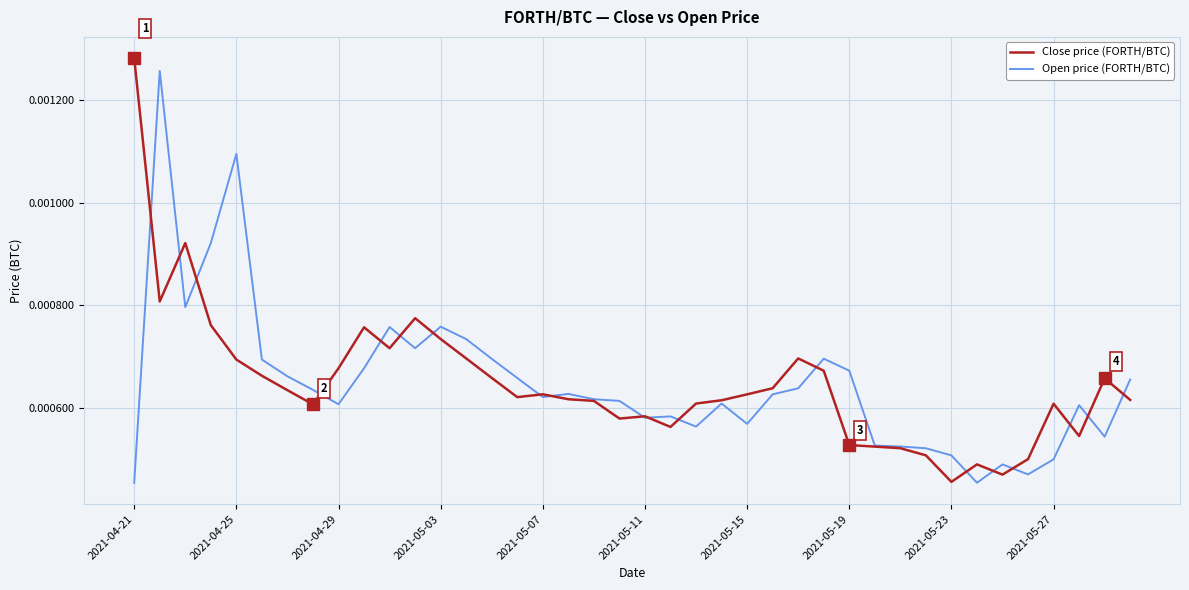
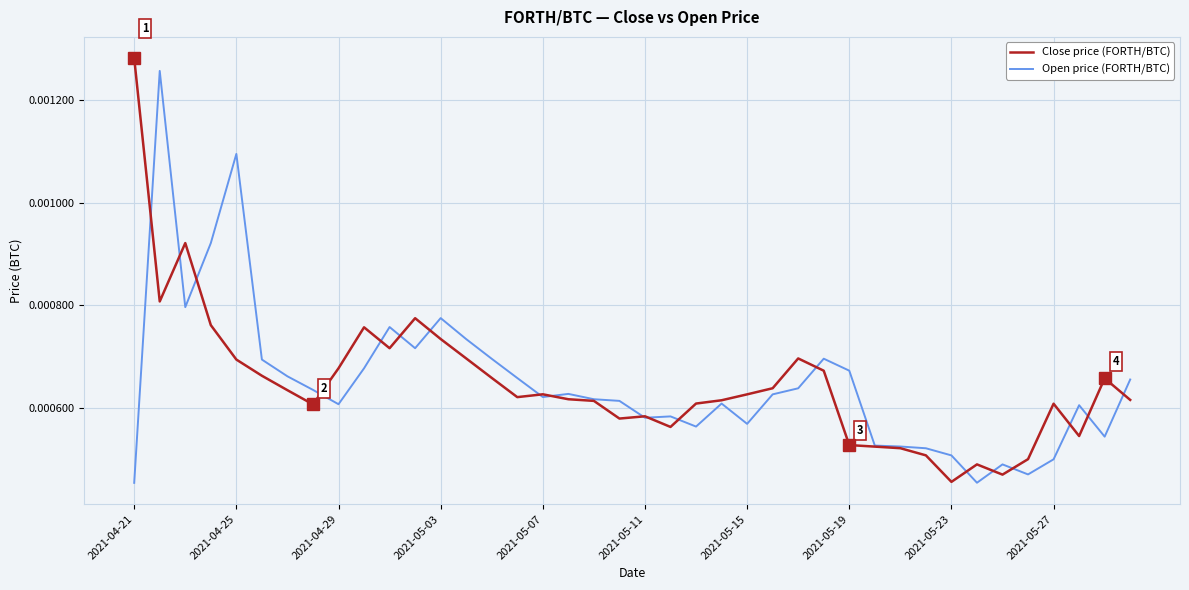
Open price (FORTH/BTC), 2021-05-03: 0.00076 -> 0.00078
